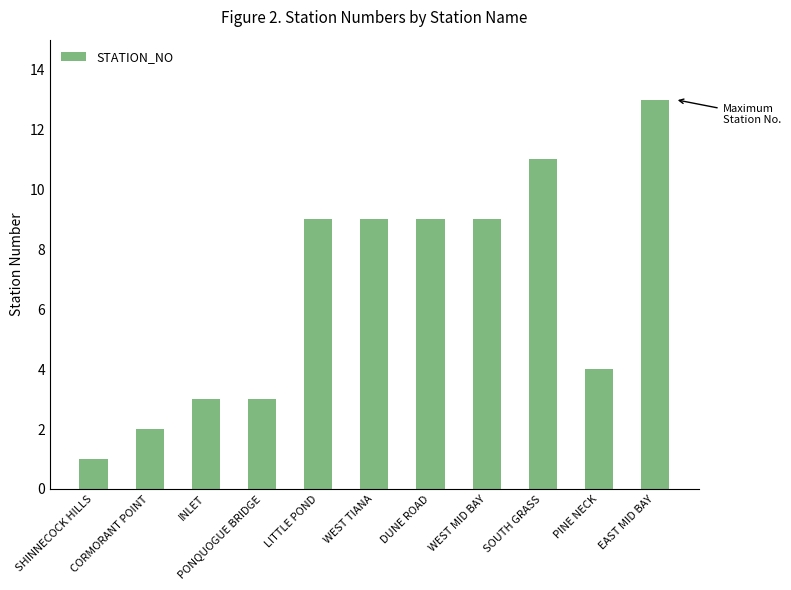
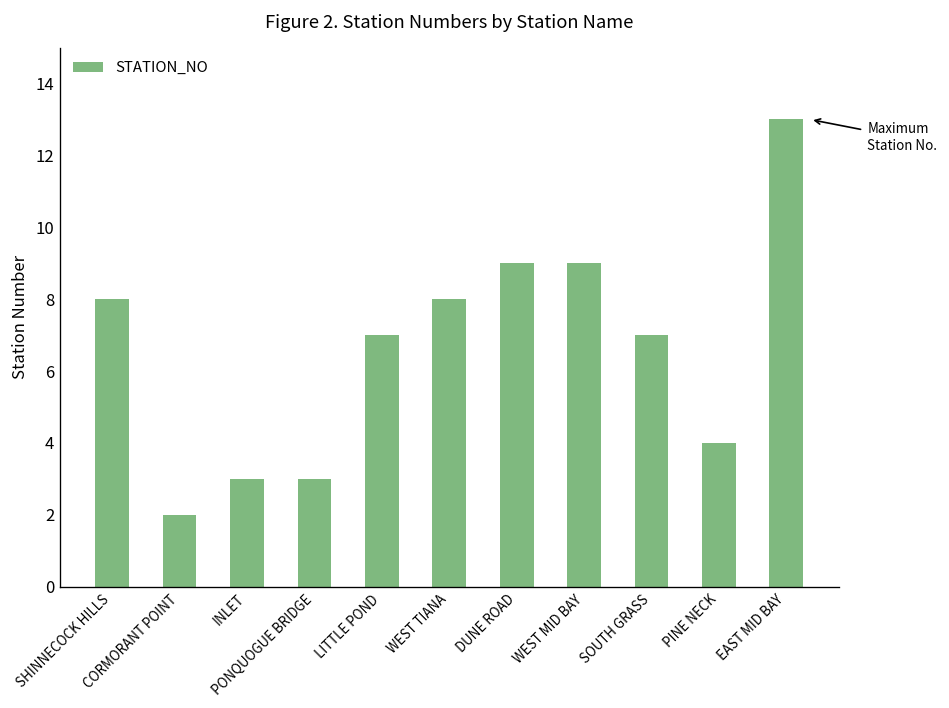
SHINNECOCK HILLS: 1 -> 8
LITTLE POND: 9 -> 7
WEST TIANA: 9 -> 8
SOUTH GRASS: 11 -> 7
